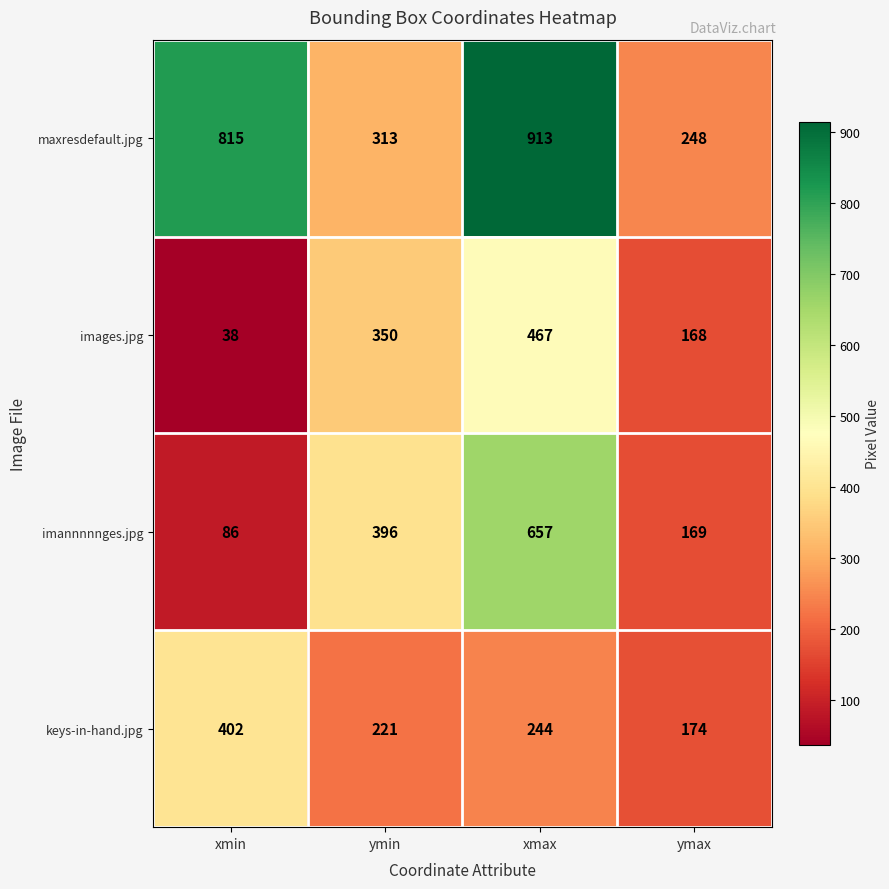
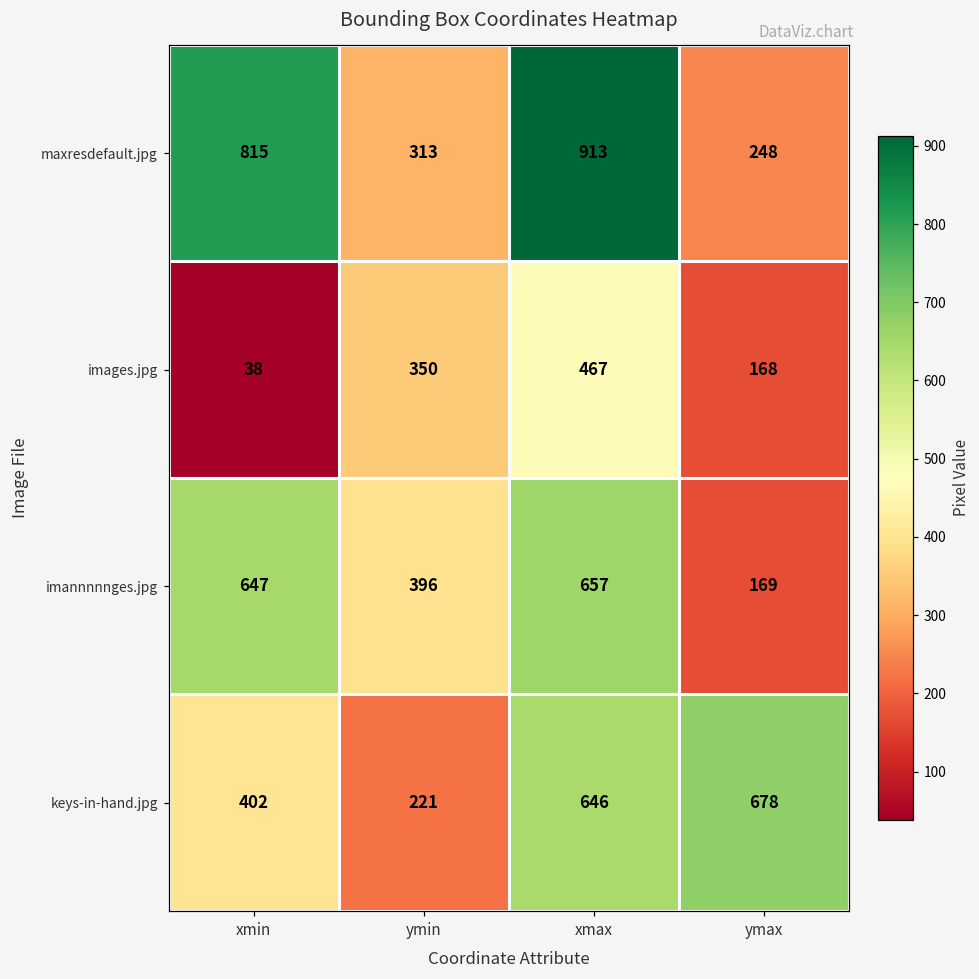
imannnnnges.jpg, xmin: 86 -> 647
keys-in-hand.jpg, xmax: 244 -> 646
keys-in-hand.jpg, ymax: 174 -> 678
